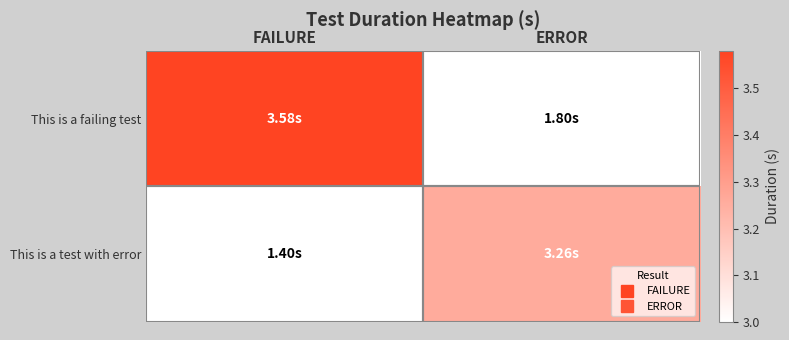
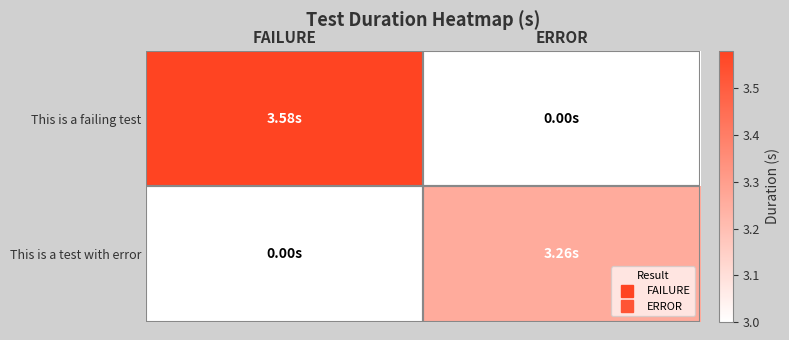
This is a failing test, ERROR: 1.80s -> 0.00s
This is a test with error, FAILURE: 1.40s -> 0.00s
